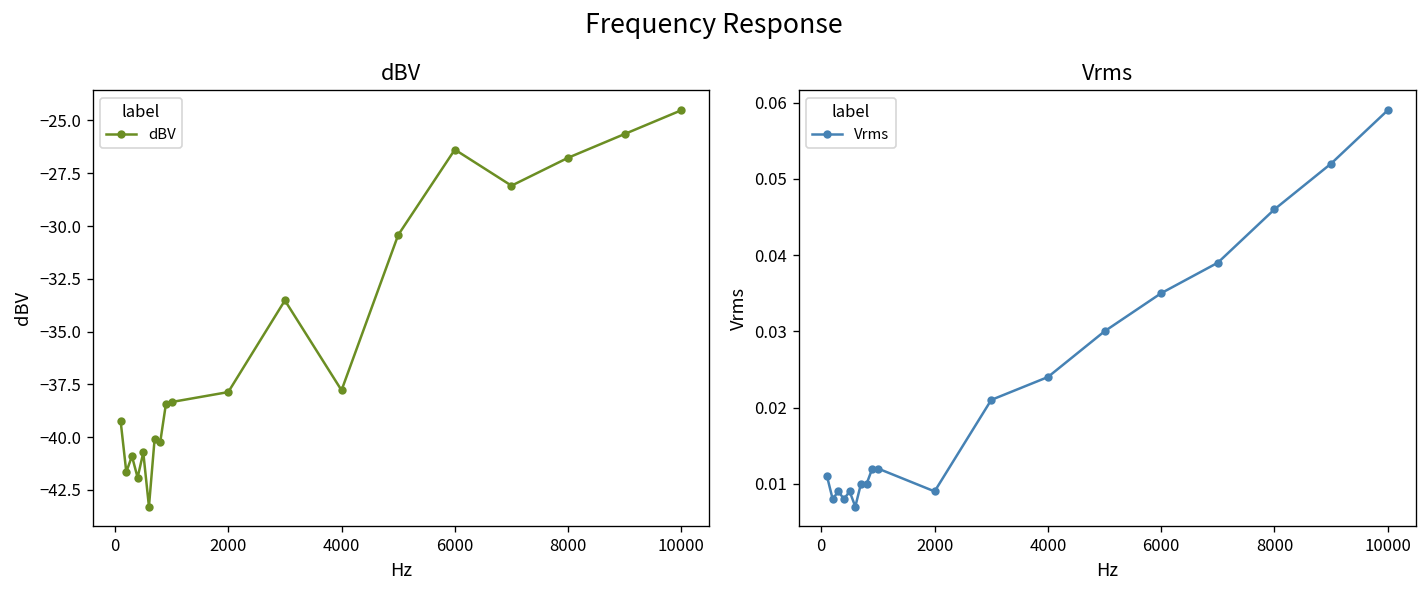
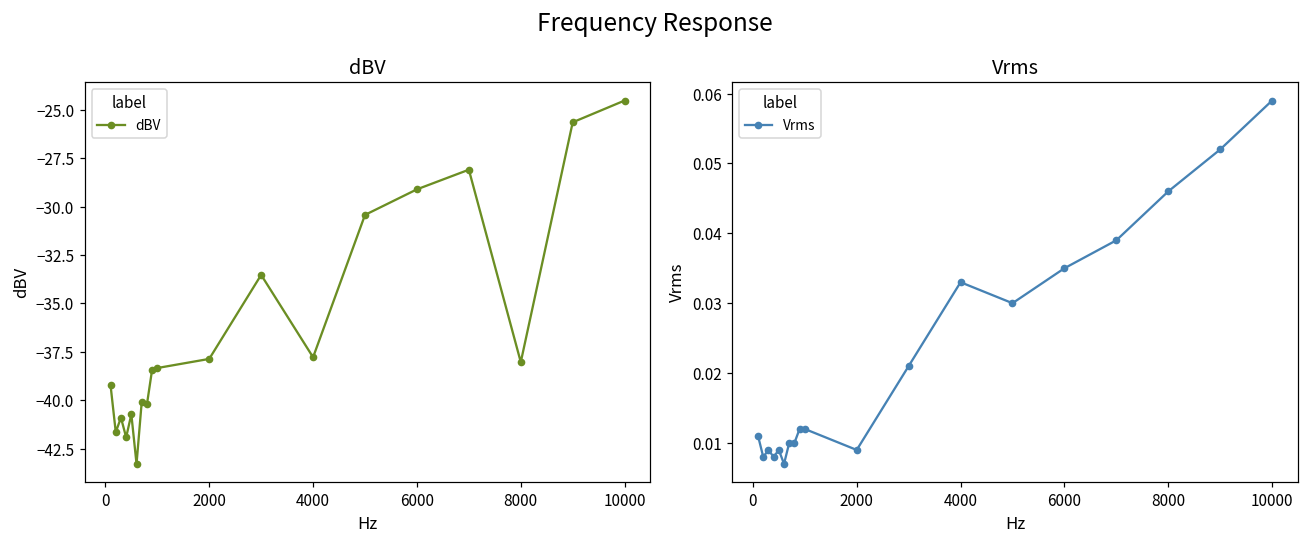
dBV, 6000: -26.4 -> -29.1
dBV, 8000: -26.8 -> -38.0
Vrms, 4000: 0.024 -> 0.033
